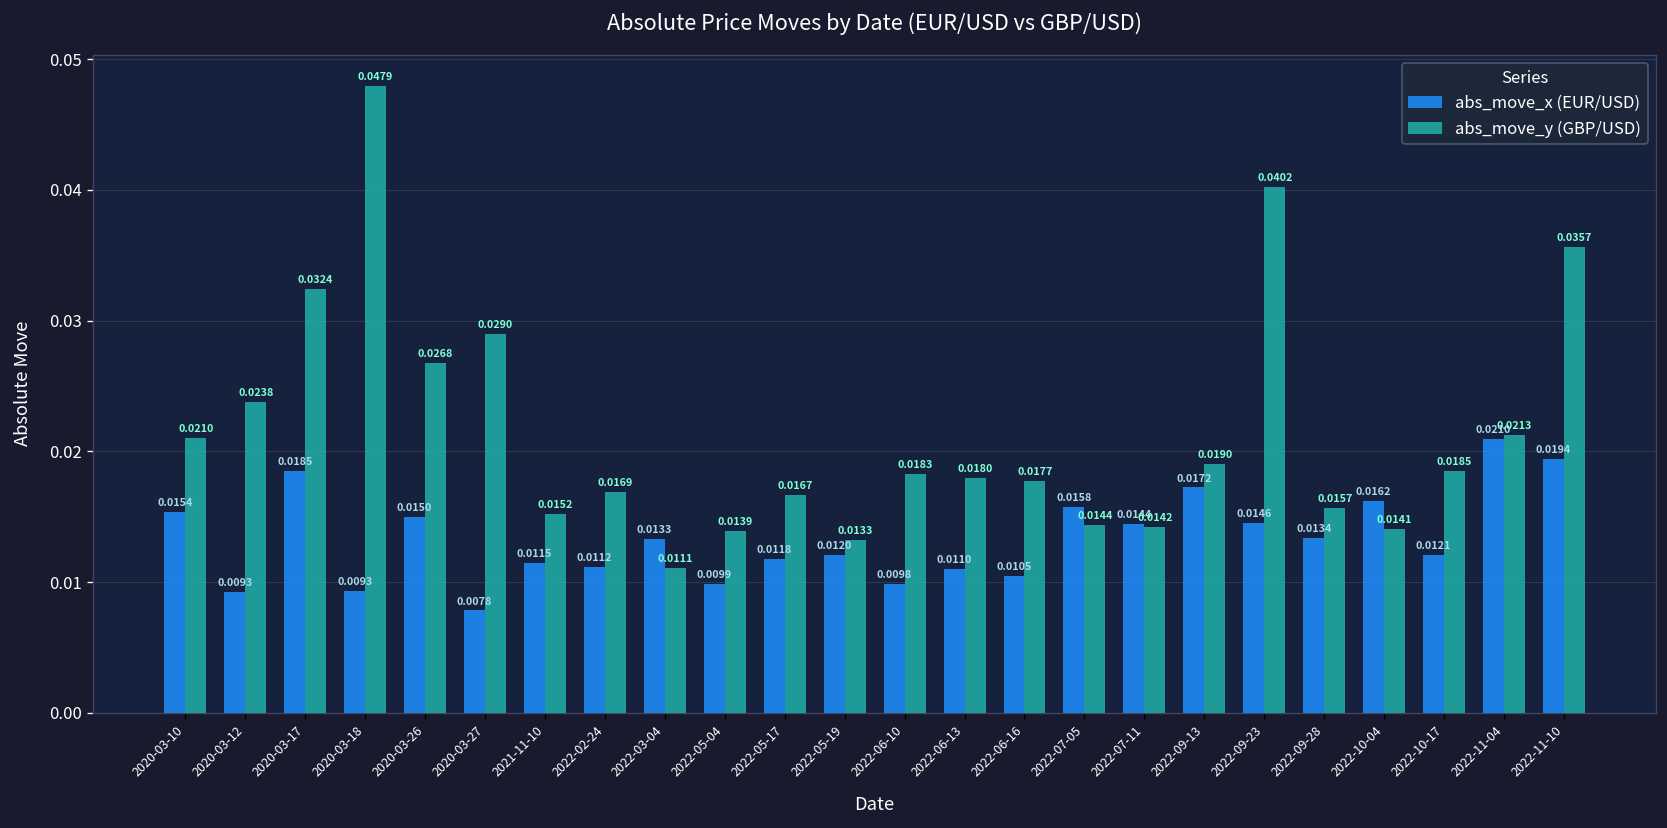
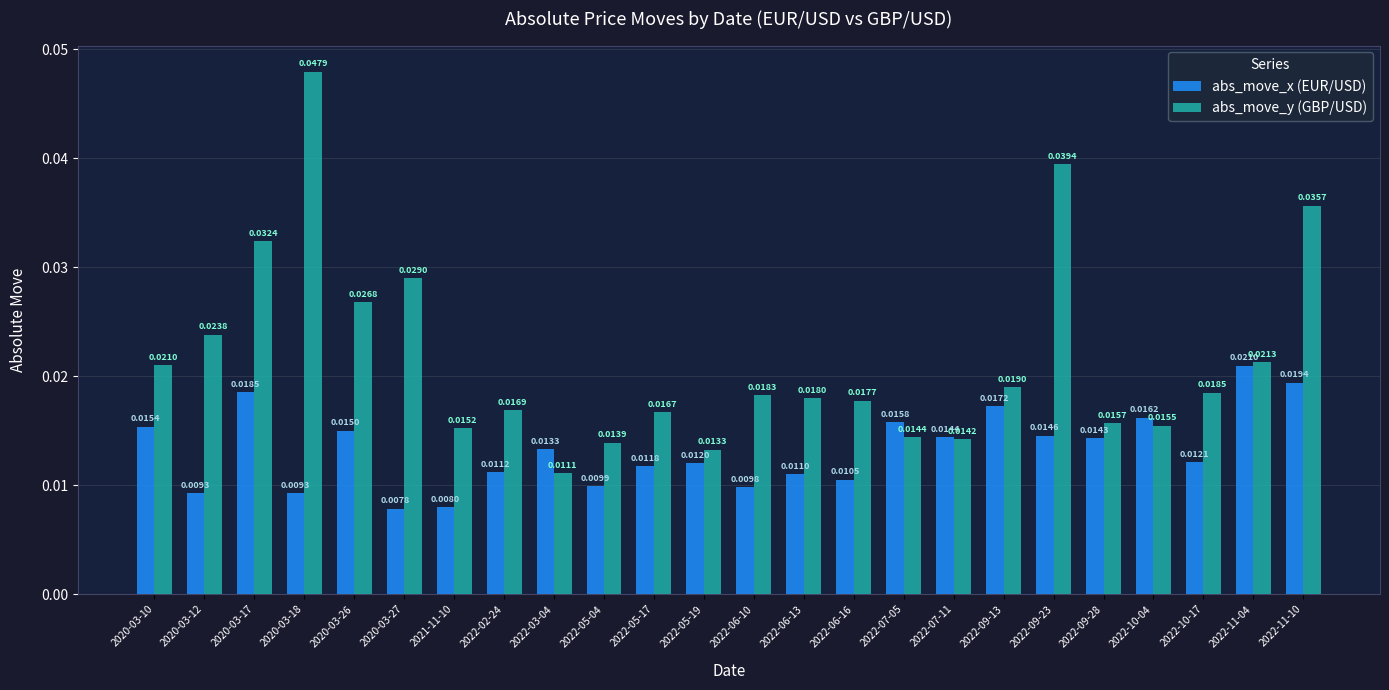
abs_move_x (EUR/USD), 2021-11-10: 0.0115 -> 0.0080
abs_move_y (GBP/USD), 2022-09-23: 0.0402 -> 0.0394
abs_move_x (EUR/USD), 2022-09-28: 0.0134 -> 0.0143
abs_move_y (GBP/USD), 2022-10-04: 0.0141 -> 0.0155
